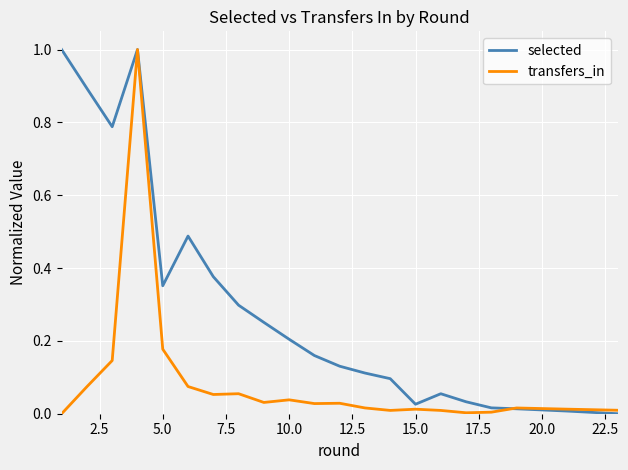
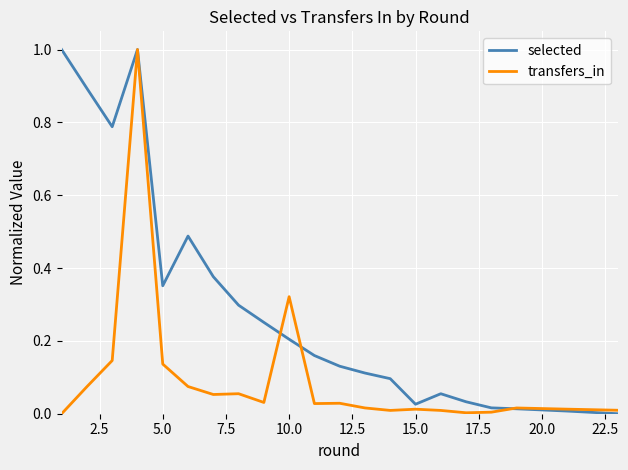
transfers_in, 5.0: 0.18 -> 0.14
transfers_in, 10.0: 0.04 -> 0.32
